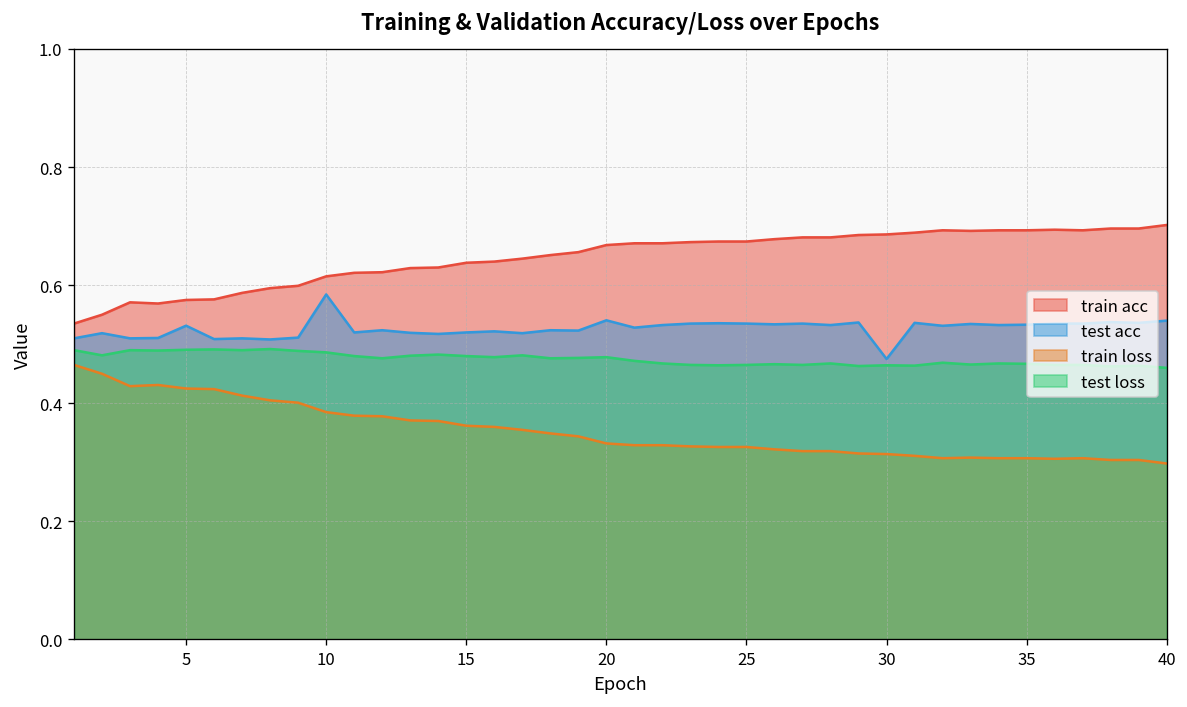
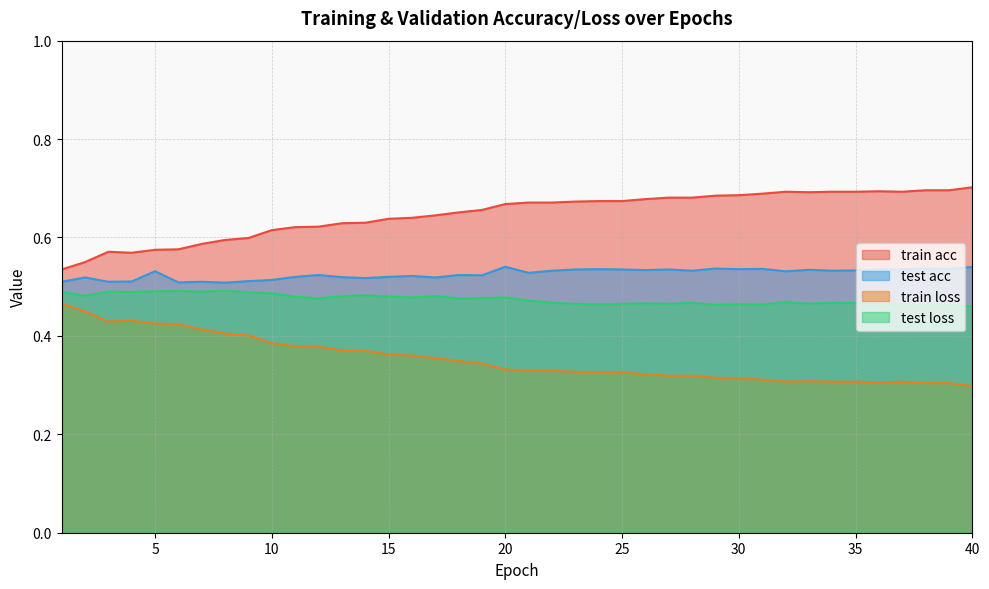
test acc, 10: 0.58 -> 0.51
test acc, 30: 0.47 -> 0.54
